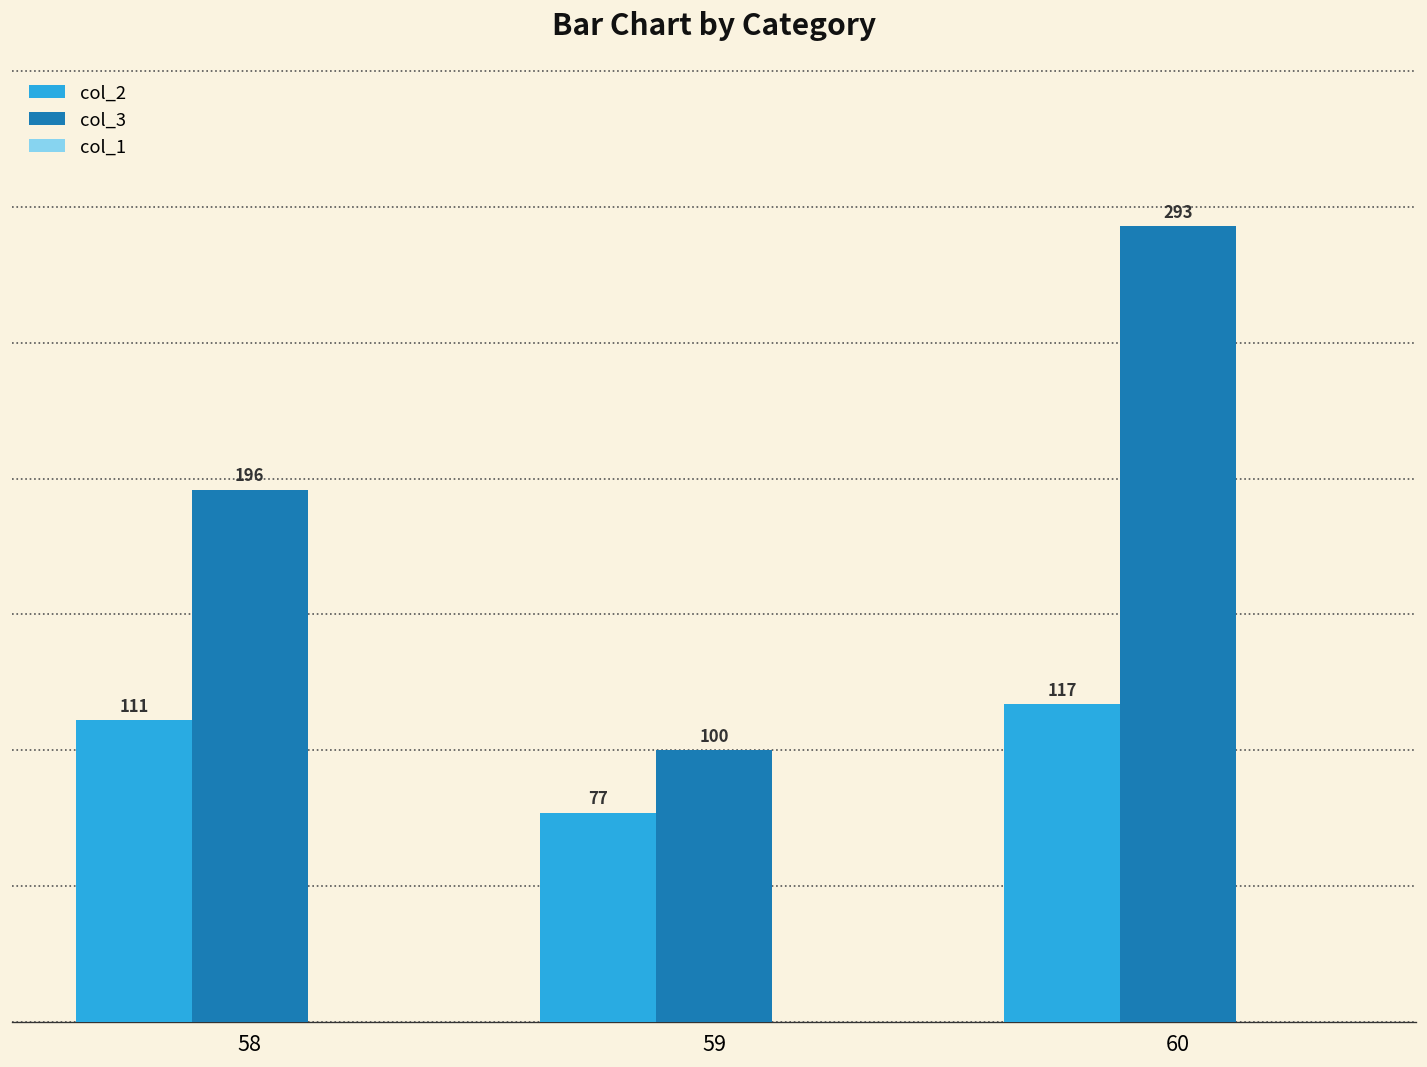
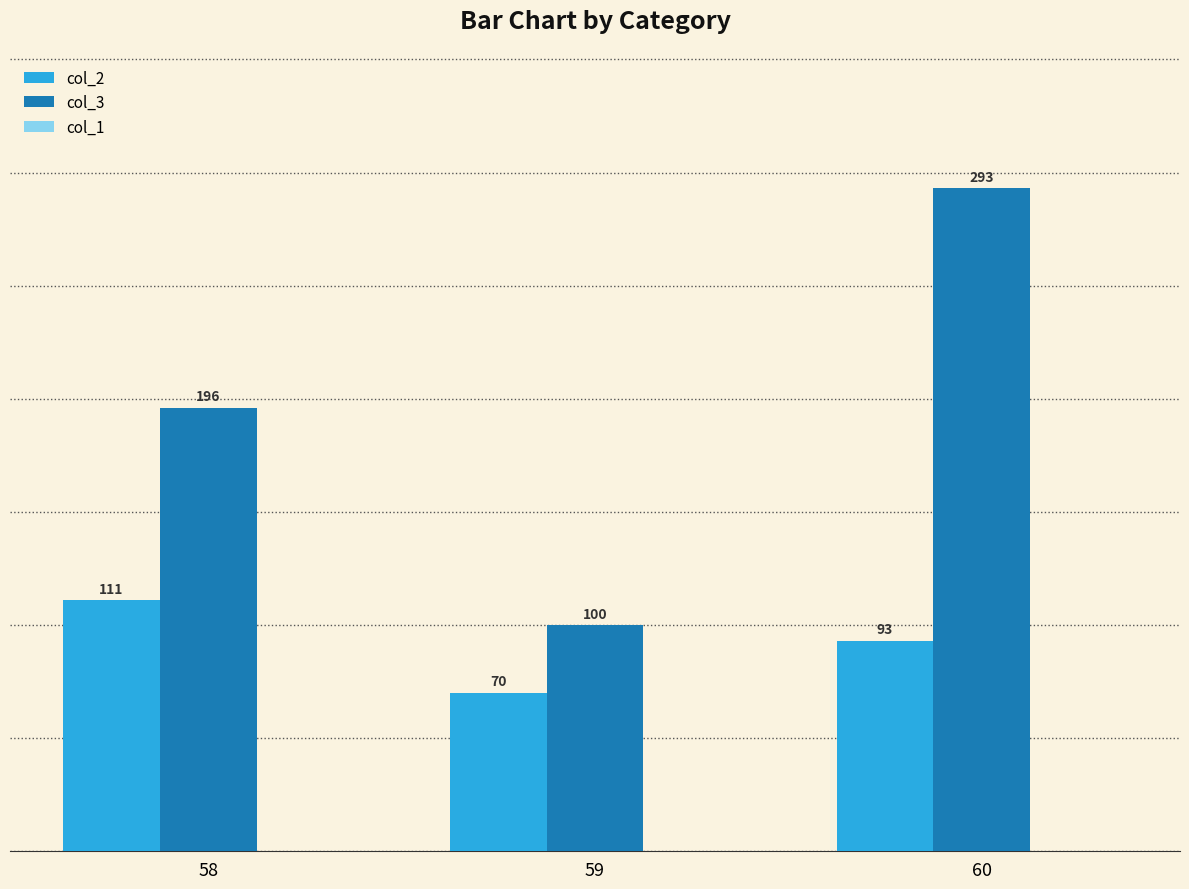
col_2, 59: 77 -> 70
col_2, 60: 117 -> 93
